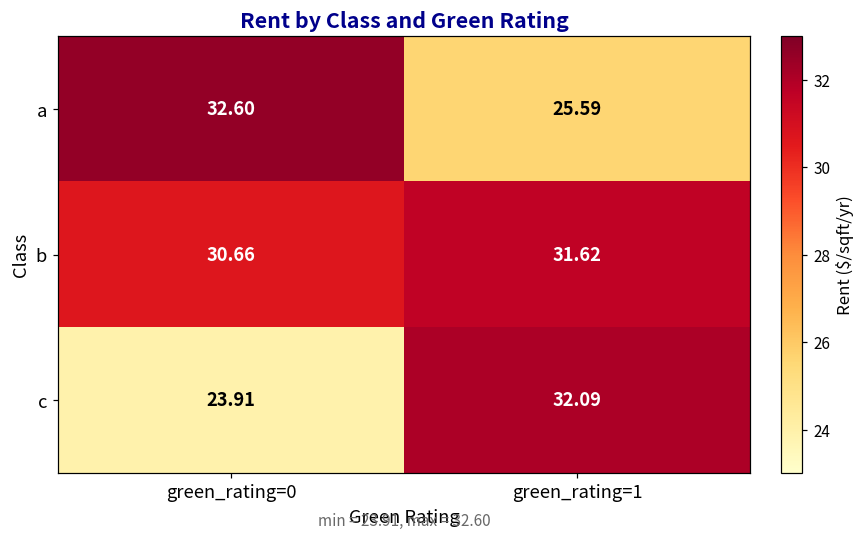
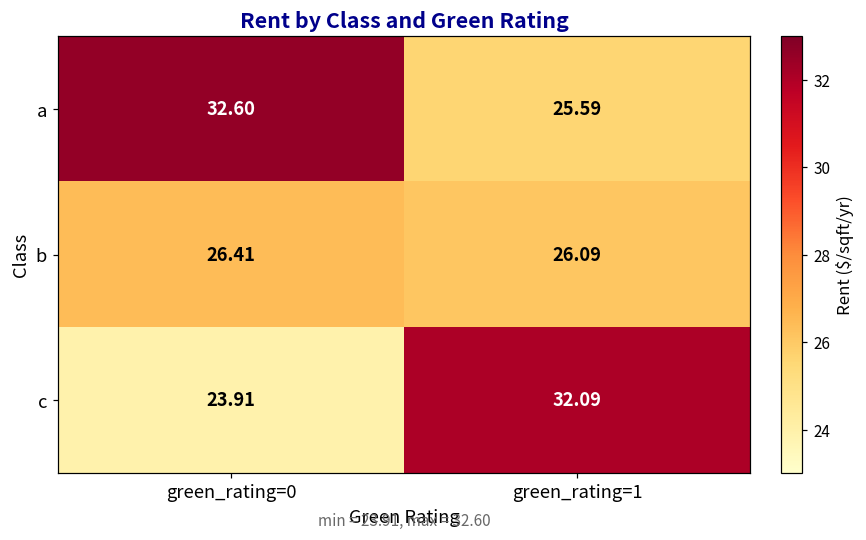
b, green_rating=0: 30.66 -> 26.41
b, green_rating=1: 31.62 -> 26.09
